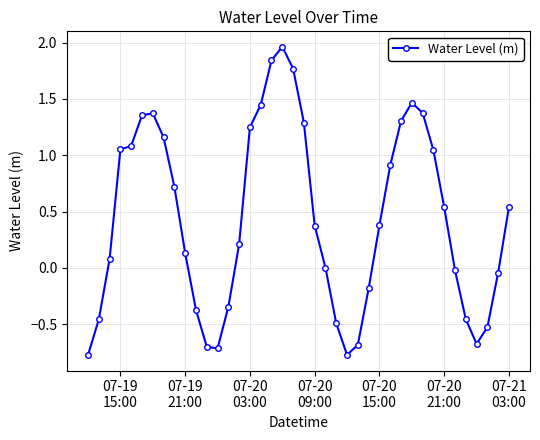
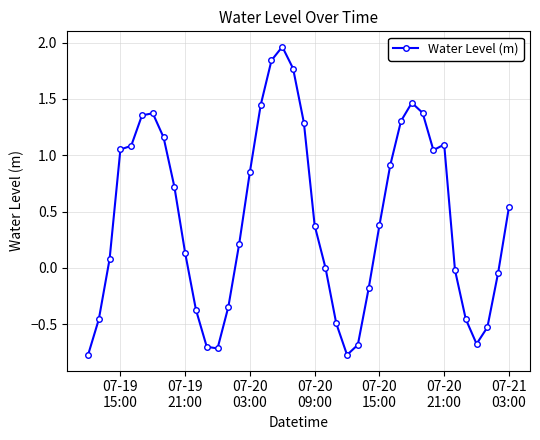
07-20 03:00: 1.25 -> 0.85
07-20 21:00: 0.54 -> 1.10
